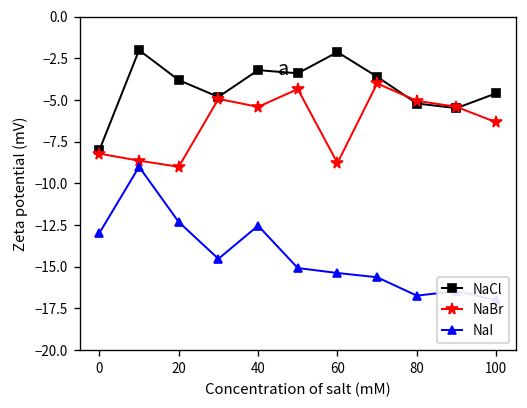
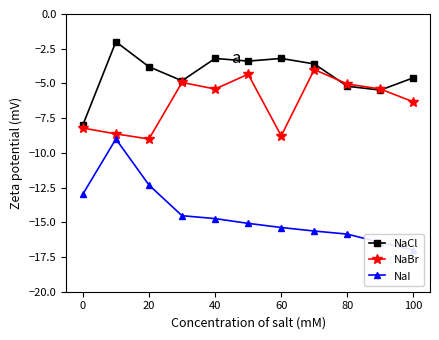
NaI, 40: -12.5 -> -14.7
NaCl, 60: -2.1 -> -3.2
NaI, 80: -16.7 -> -15.9
